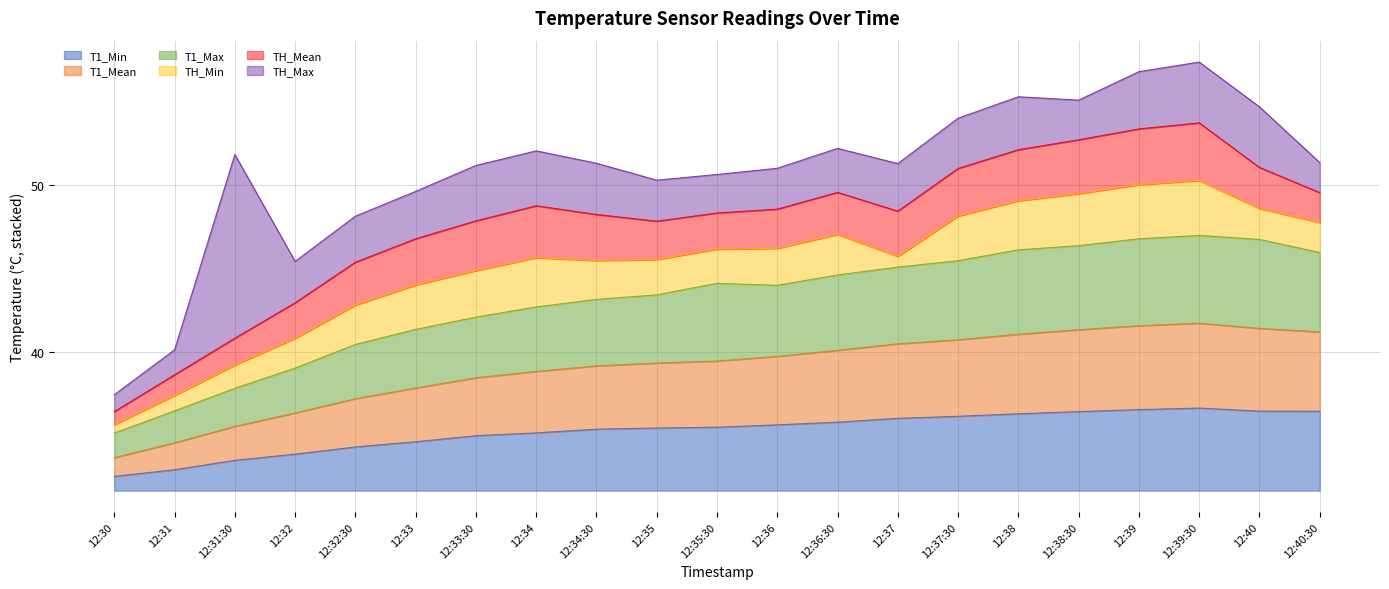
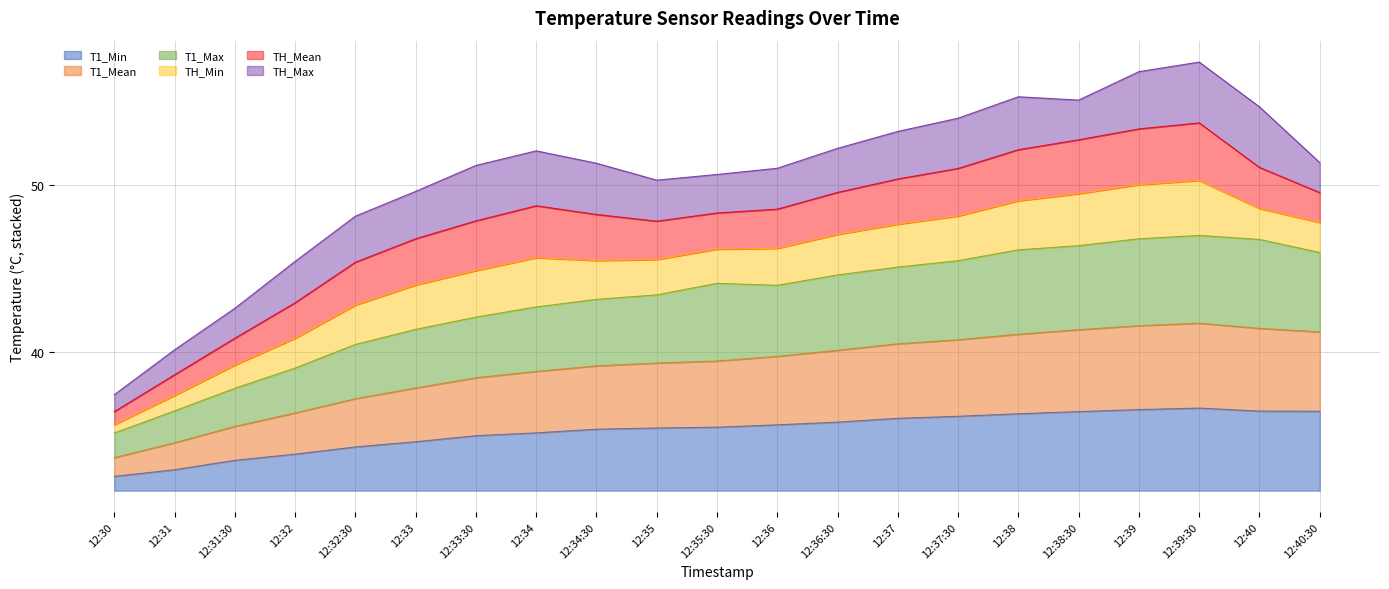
TH_Max, 12:31:30: 11.0 -> 1.8
TH_Min, 12:37: 0.6 -> 2.6
